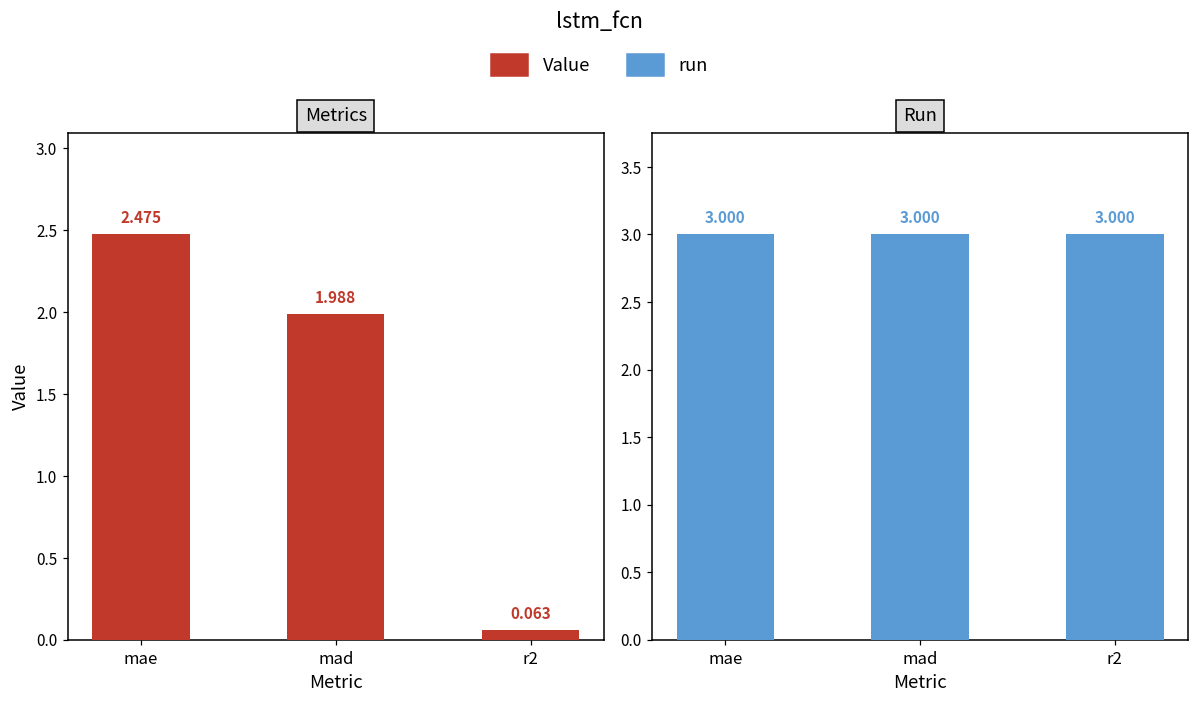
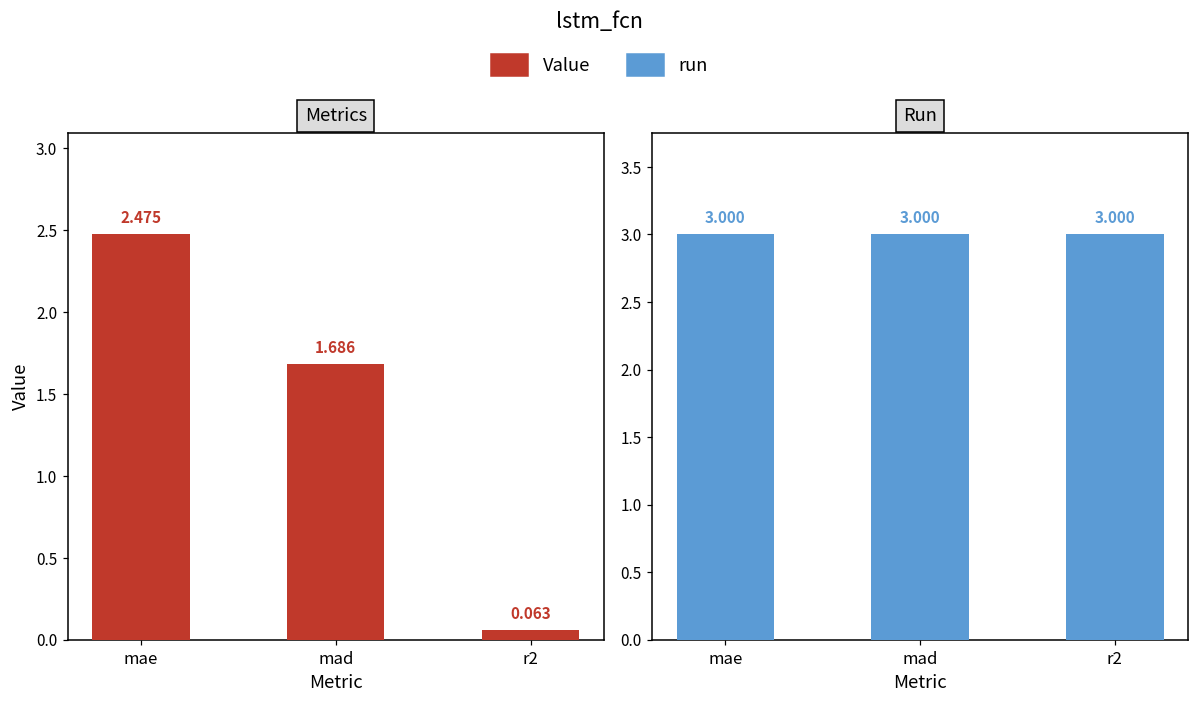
Metrics, mad: 1.988 -> 1.686
